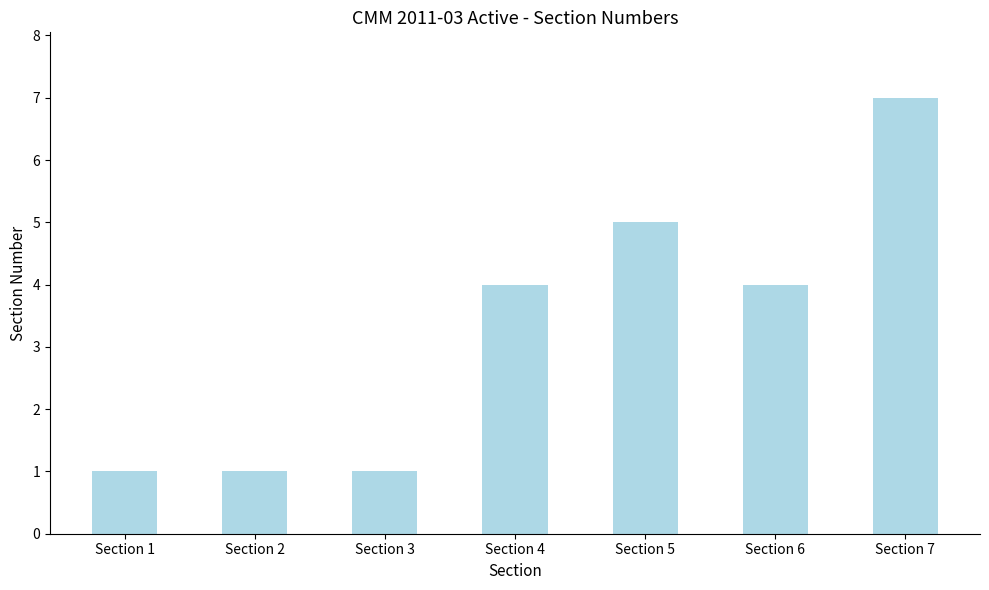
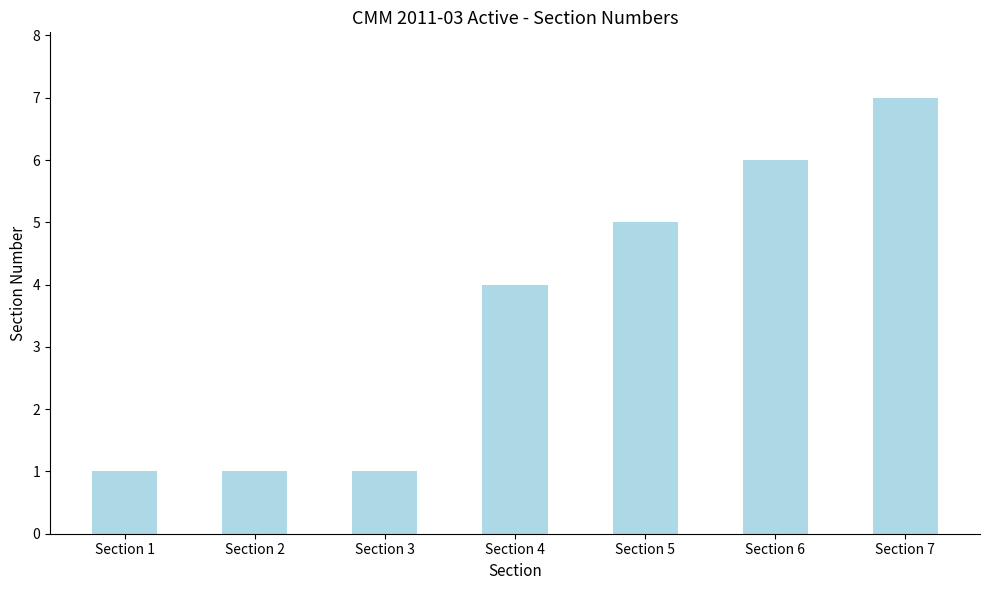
Section 6: 4 -> 6
